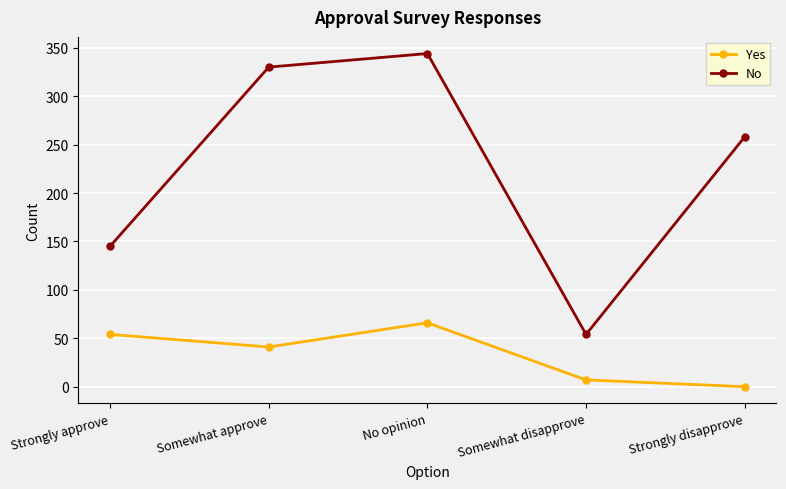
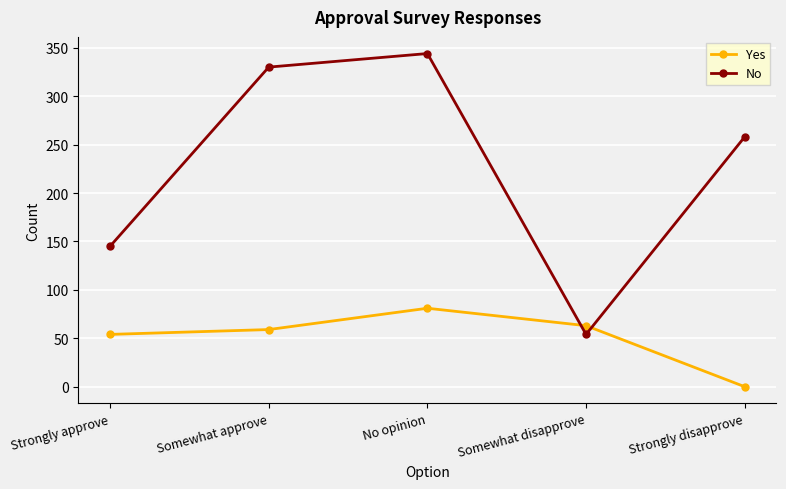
Yes, Somewhat approve: 40 -> 60
Yes, No opinion: 70 -> 80
Yes, Somewhat disapprove: 10 -> 60
